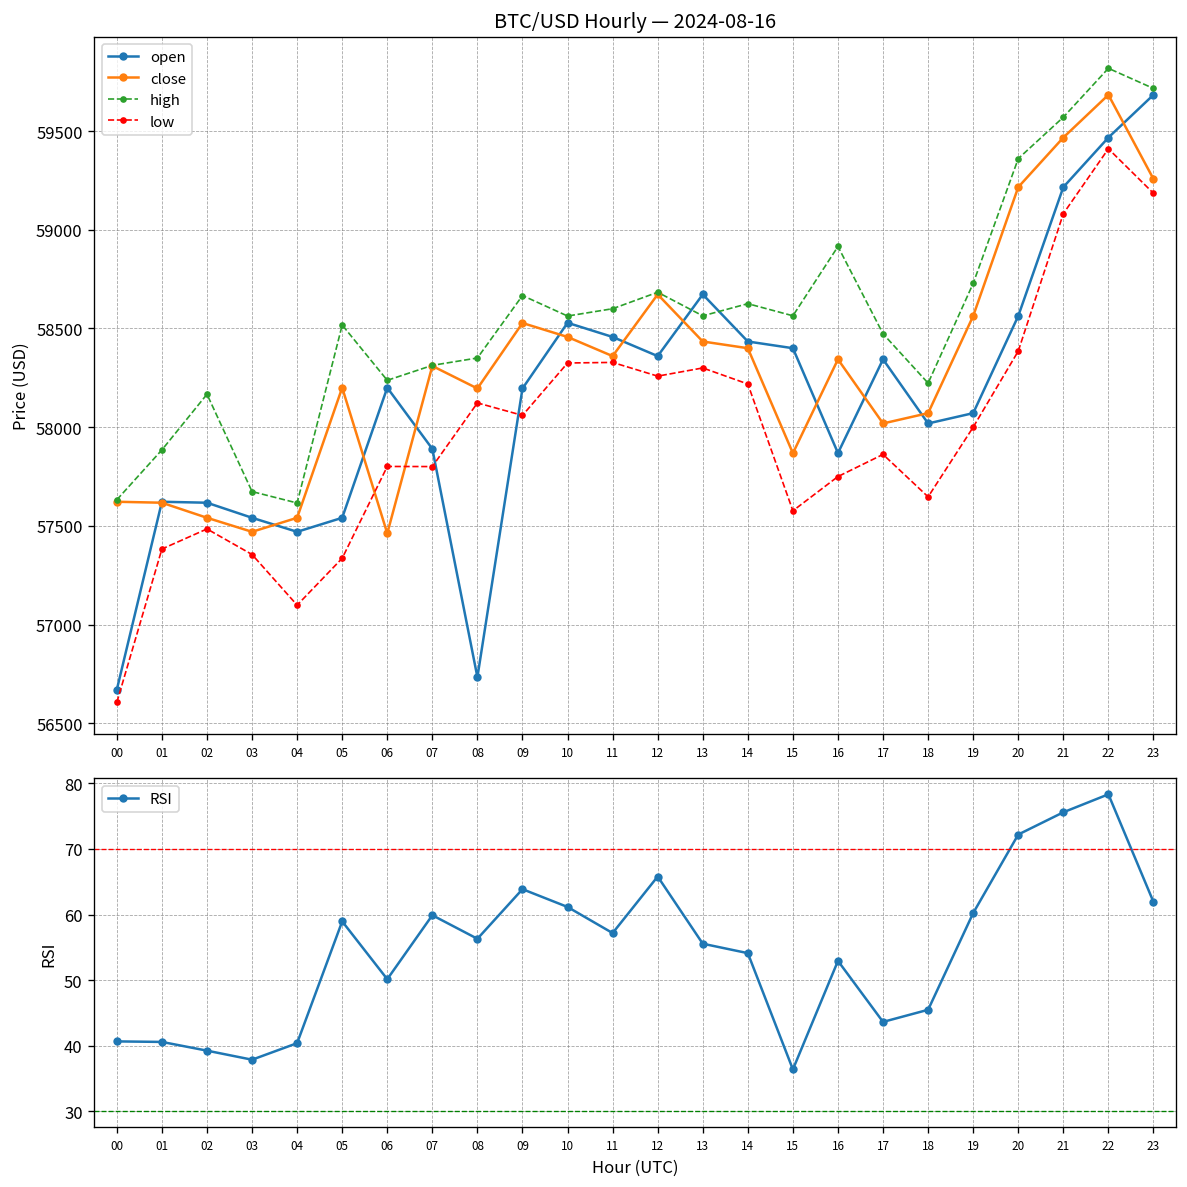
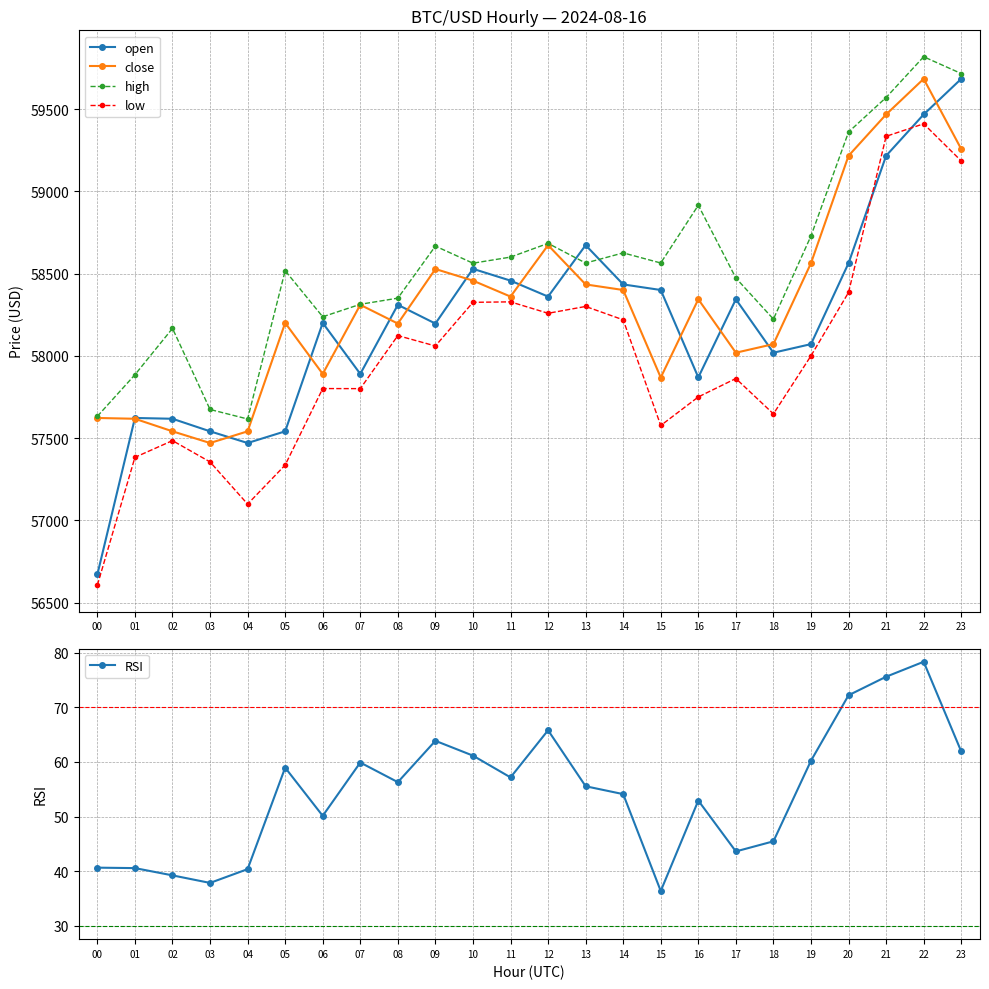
BTC/USD Hourly — 2024-08-16, close, 06: 57460 -> 57890
BTC/USD Hourly — 2024-08-16, open, 08: 56730 -> 58310
BTC/USD Hourly — 2024-08-16, low, 21: 59080 -> 59330
